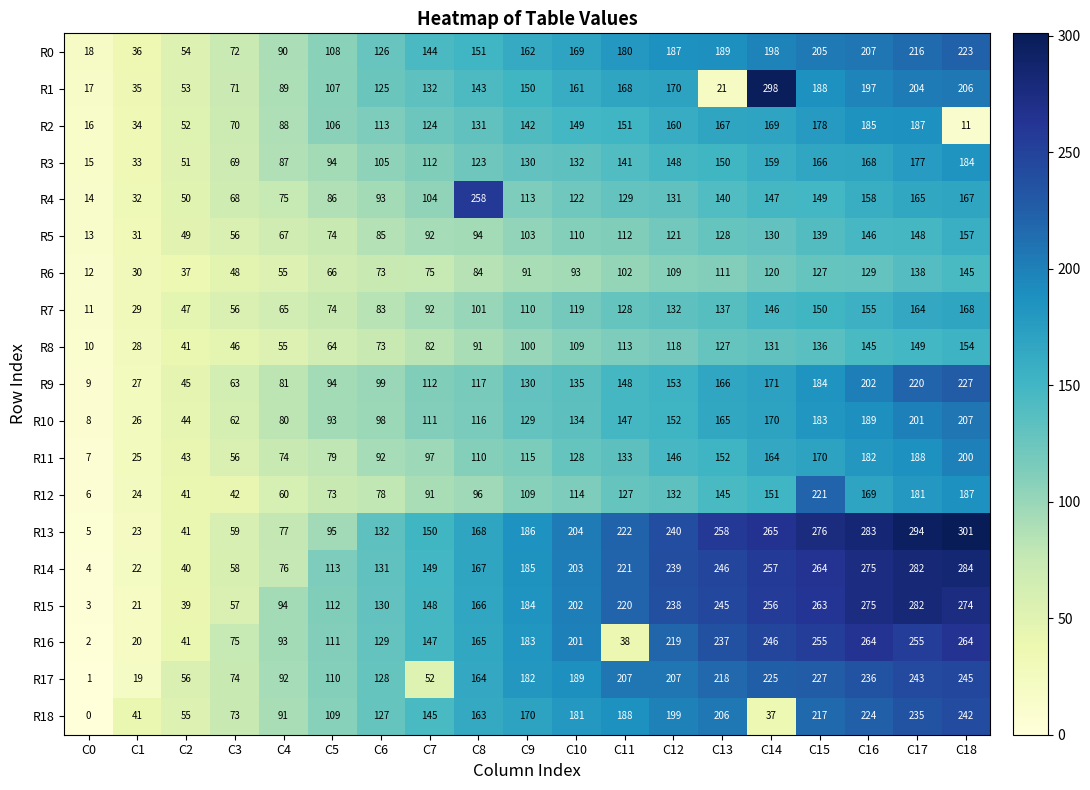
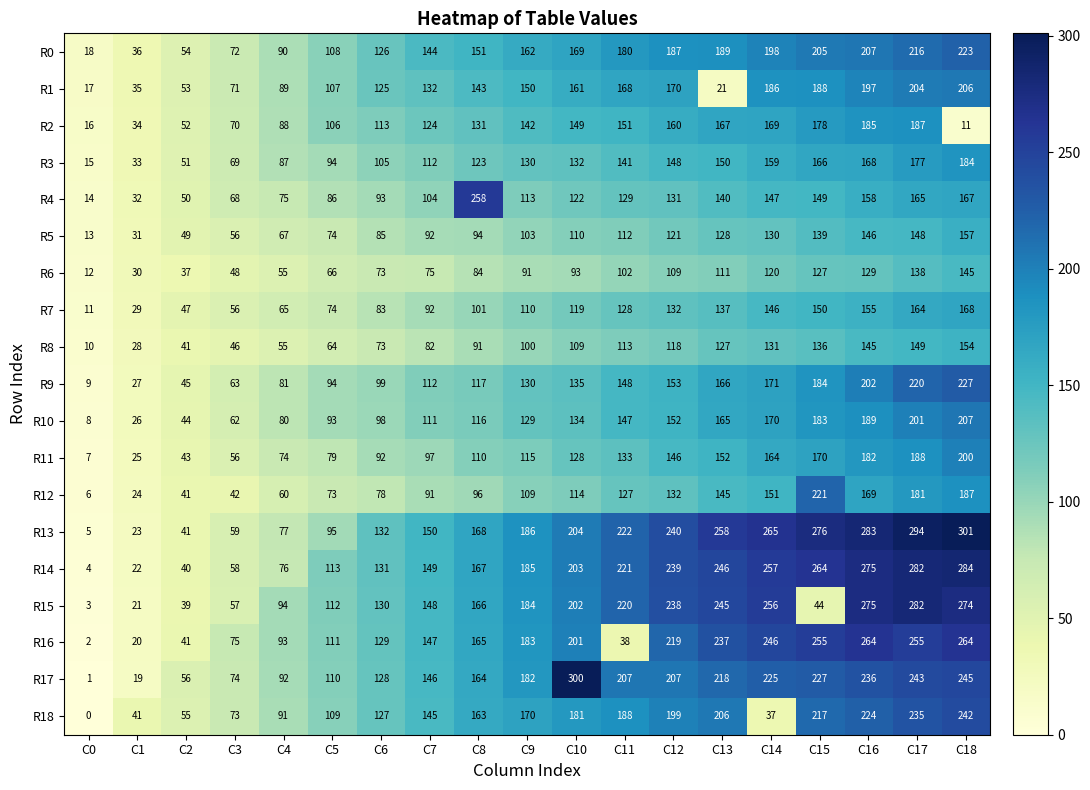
R1, C14: 298 -> 186
R15, C15: 263 -> 44
R17, C7: 52 -> 146
R17, C10: 189 -> 300
